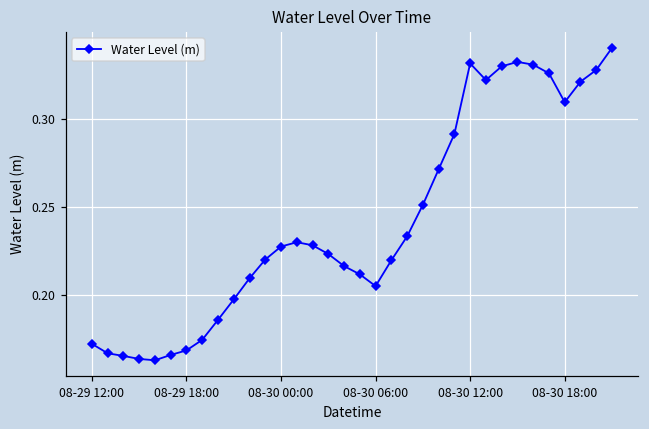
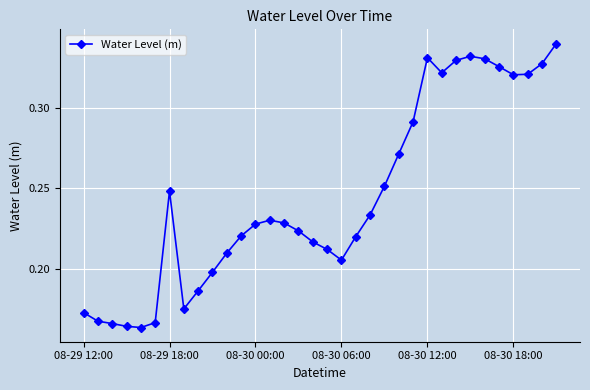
08-29 18:00: 0.169 -> 0.248
08-30 18:00: 0.310 -> 0.321
